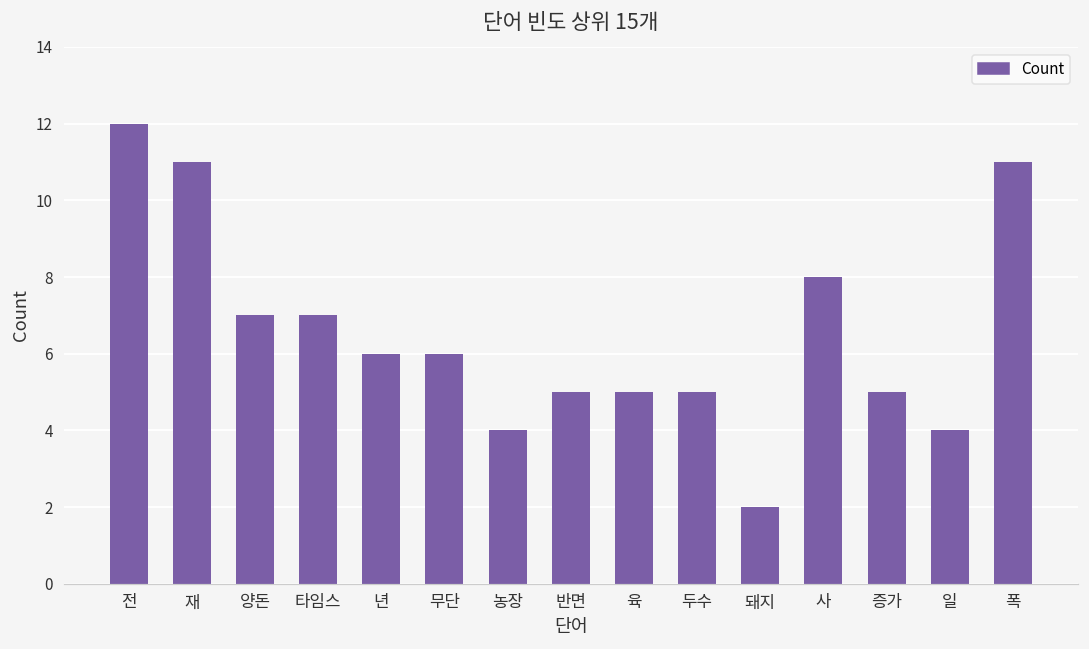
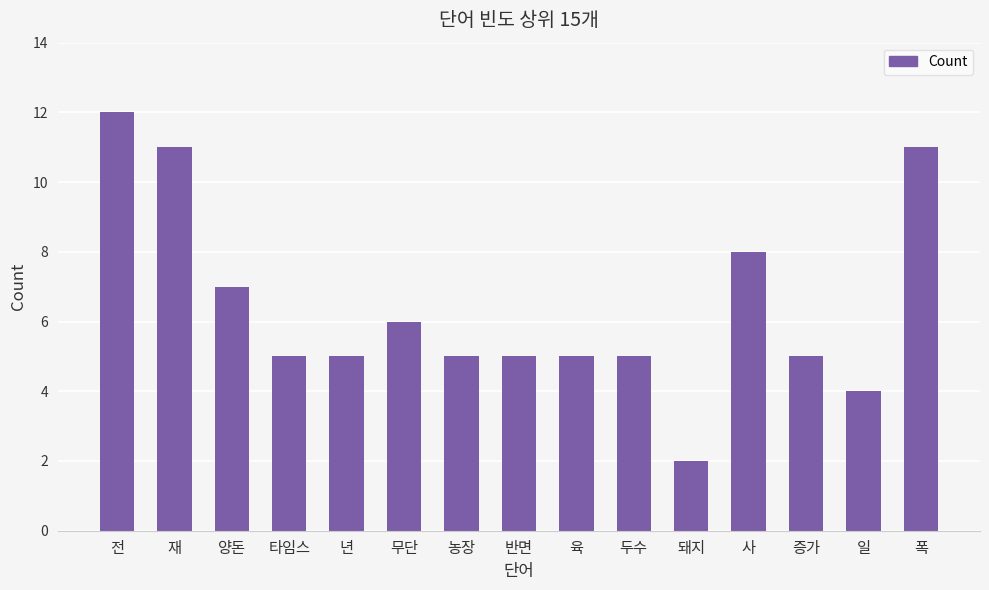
타임스: 7 -> 5
년: 6 -> 5
농장: 4 -> 5
